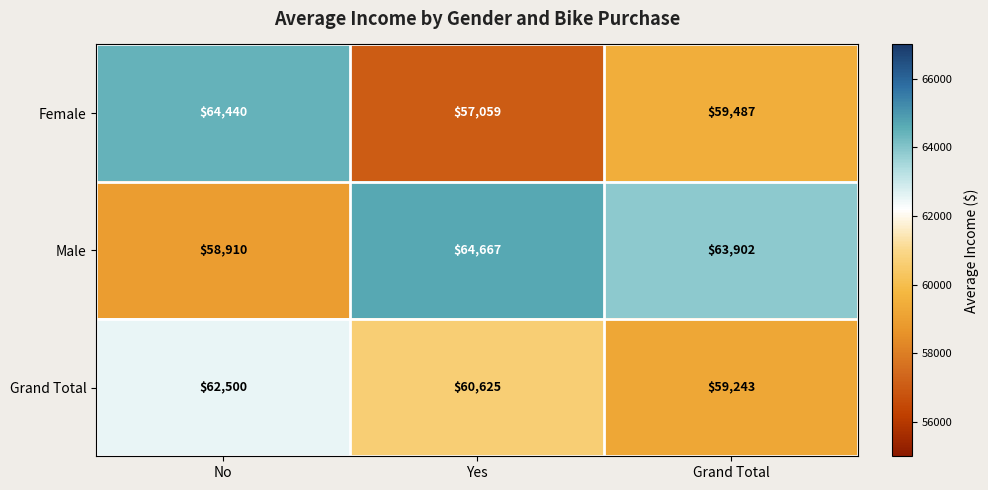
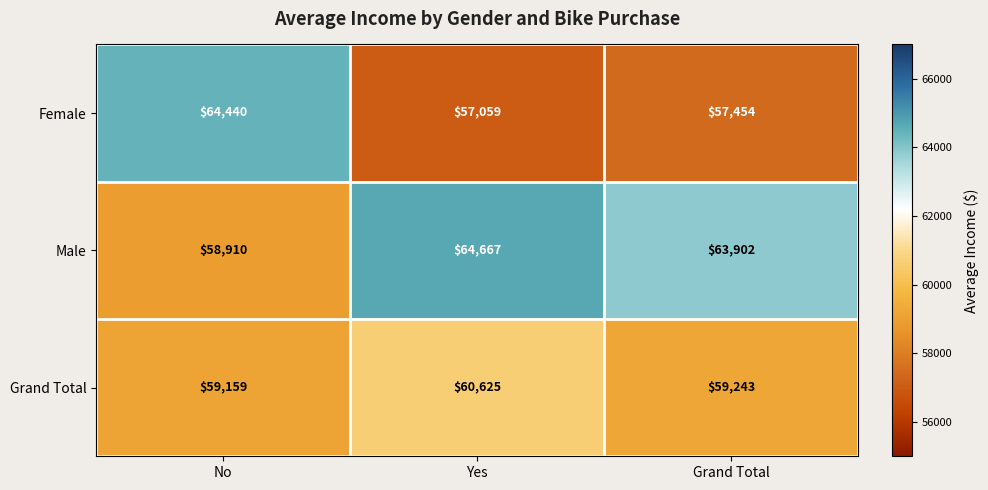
Female, Grand Total: $59,487 -> $57,454
Grand Total, No: $62,500 -> $59,159
